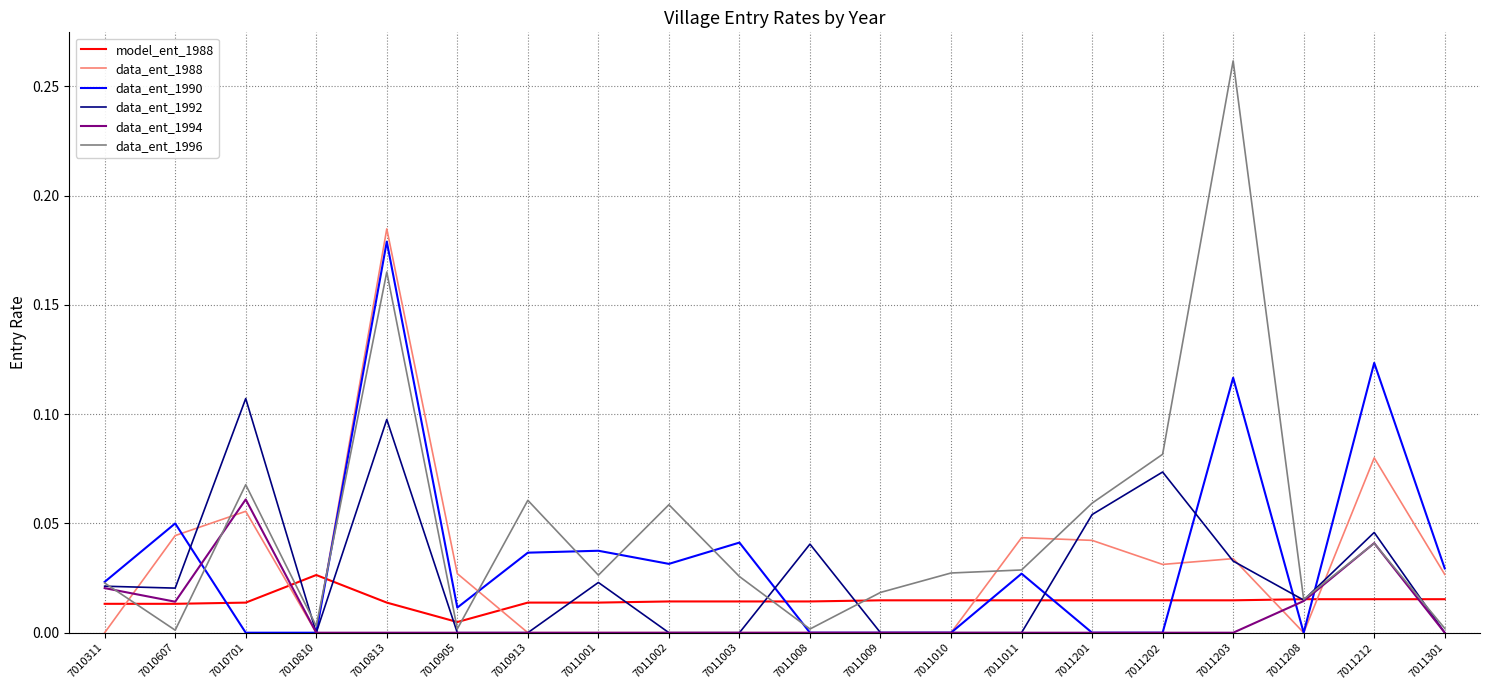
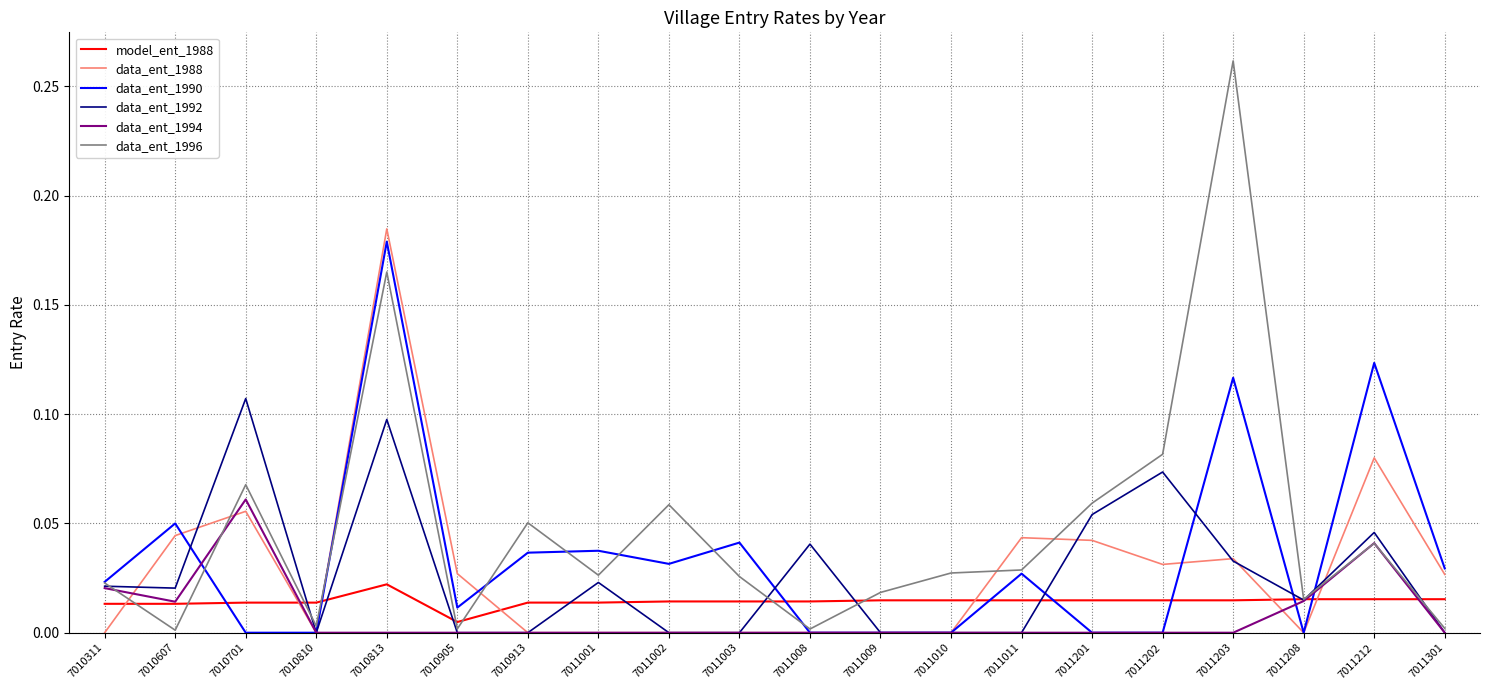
model_ent_1988, 7010810: 0.026 -> 0.014
model_ent_1988, 7010813: 0.014 -> 0.022
data_ent_1996, 7010913: 0.061 -> 0.050
